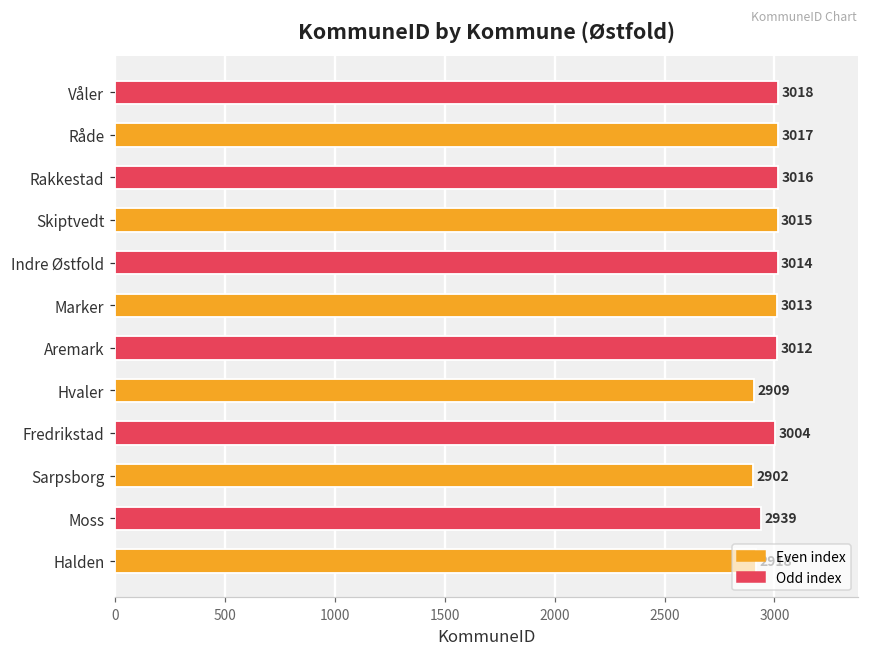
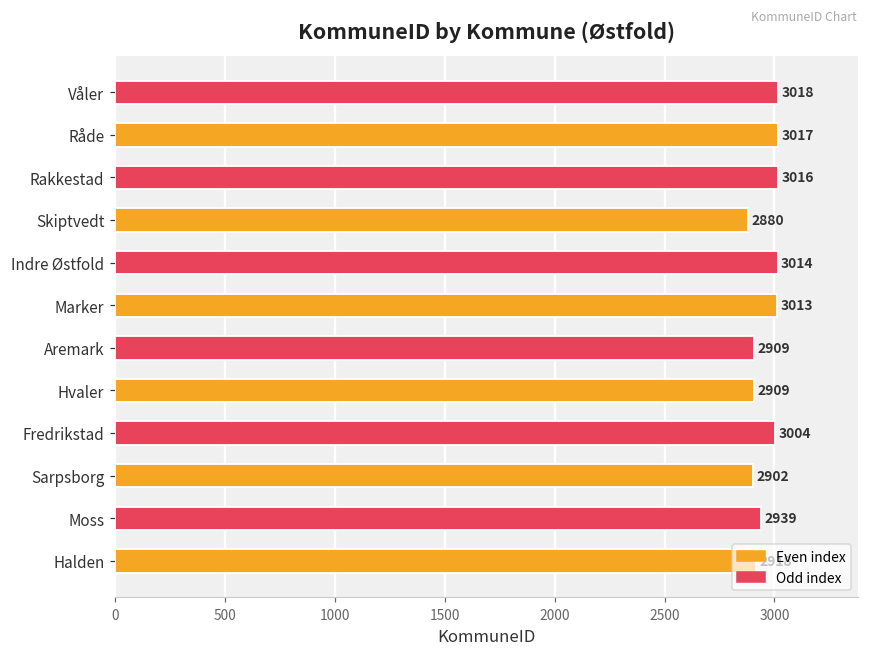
Skiptvedt: 3015 -> 2880
Aremark: 3012 -> 2909
